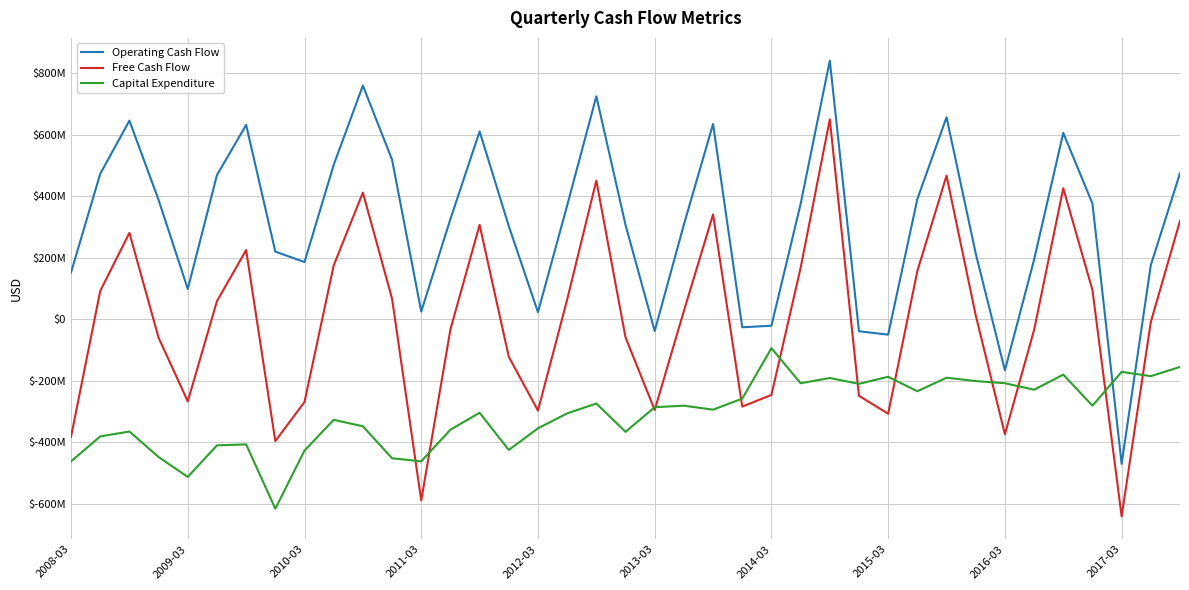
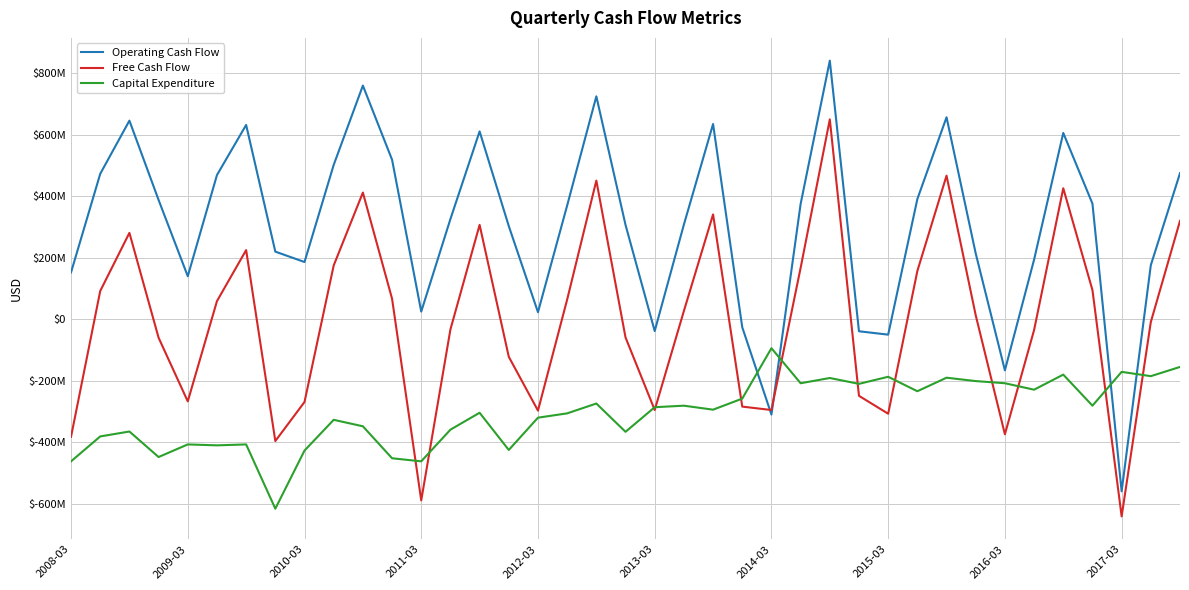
Operating Cash Flow, 2009-03: $100000000 -> $140000000
Capital Expenditure, 2009-03: $-510000000 -> $-410000000
Capital Expenditure, 2012-03: $-350000000 -> $-320000000
Operating Cash Flow, 2014-03: $-20000000 -> $-310000000
Free Cash Flow, 2014-03: $-250000000 -> $-300000000
Operating Cash Flow, 2017-03: $-470000000 -> $-560000000
